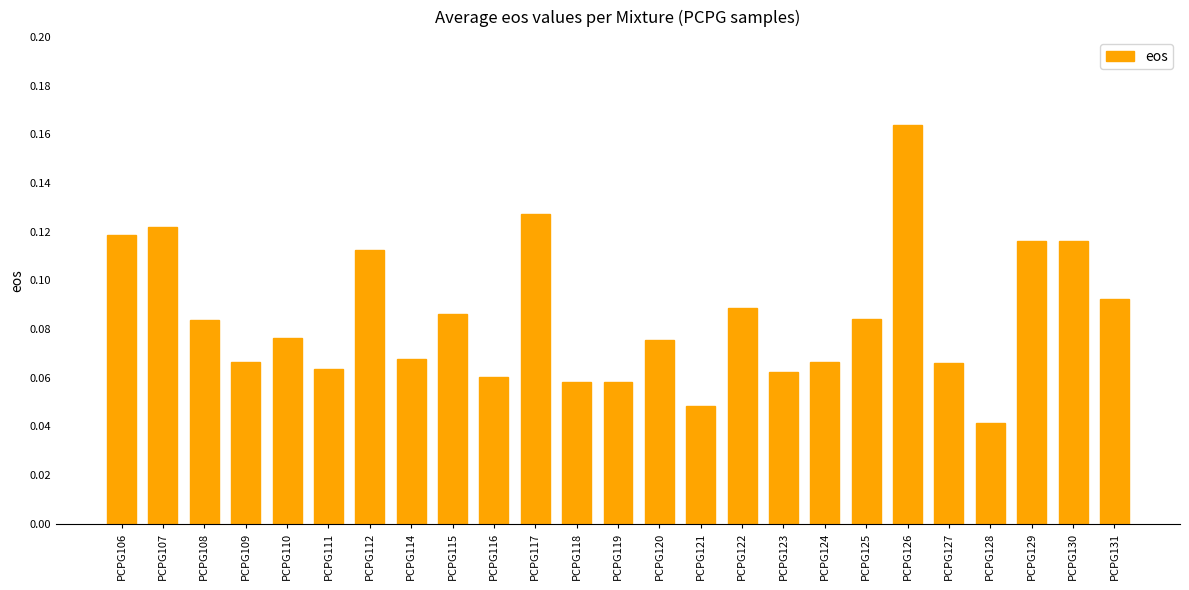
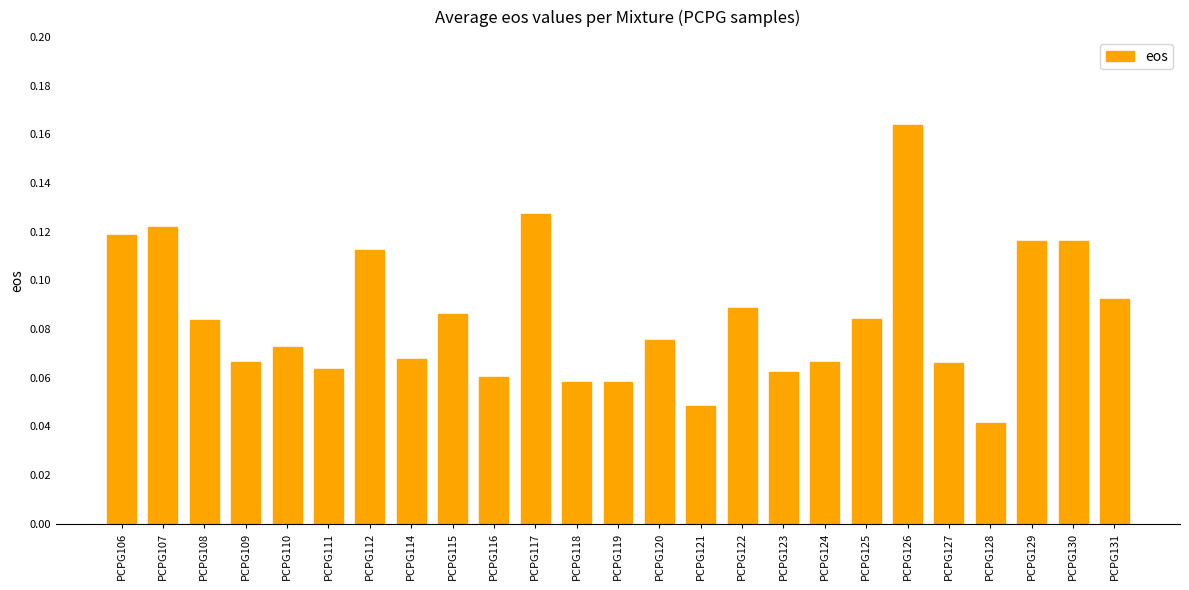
PCPG110: 0.076 -> 0.073
